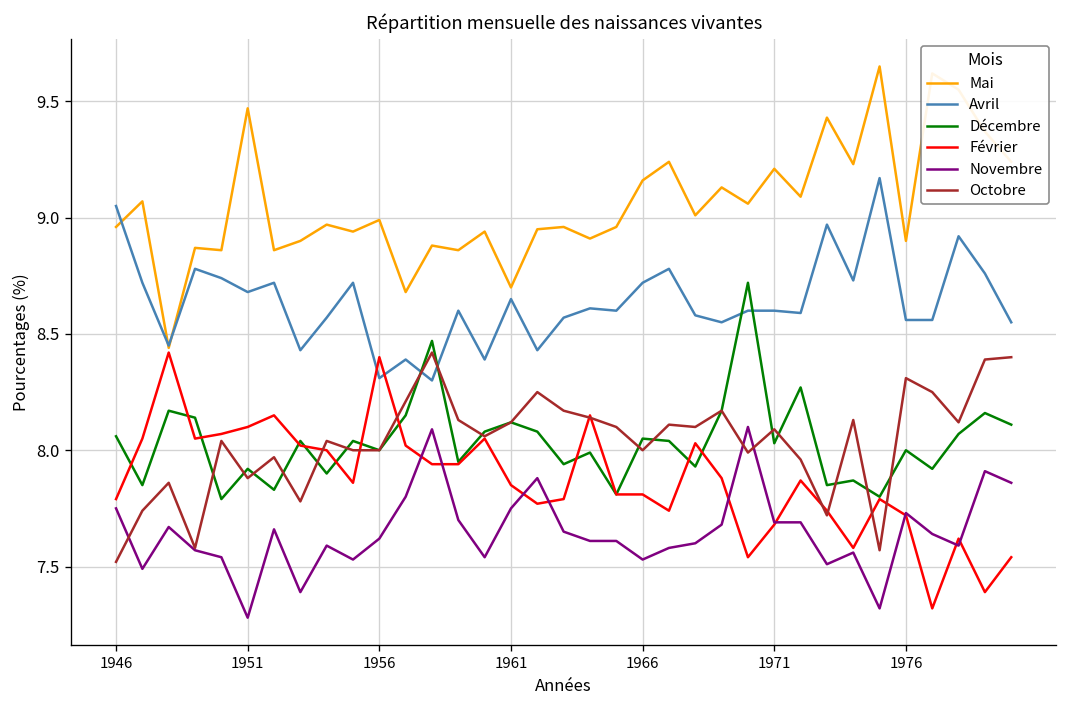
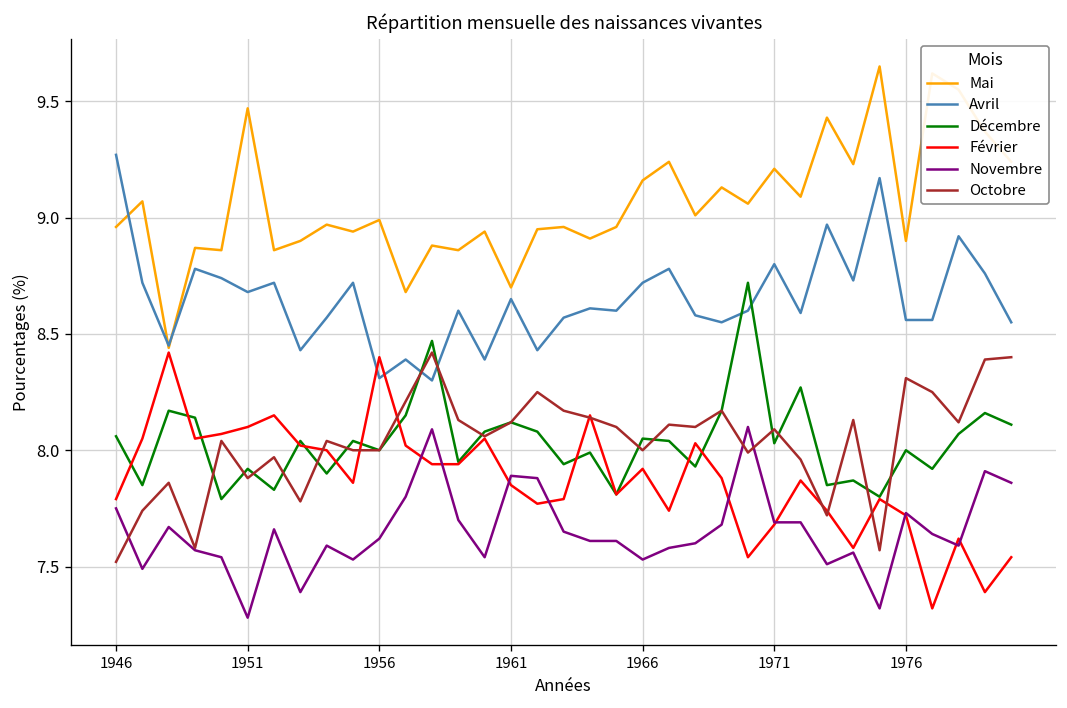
Avril, 1946: 9.05 -> 9.27
Novembre, 1961: 7.75 -> 7.89
Février, 1966: 7.81 -> 7.92
Avril, 1971: 8.6 -> 8.8
